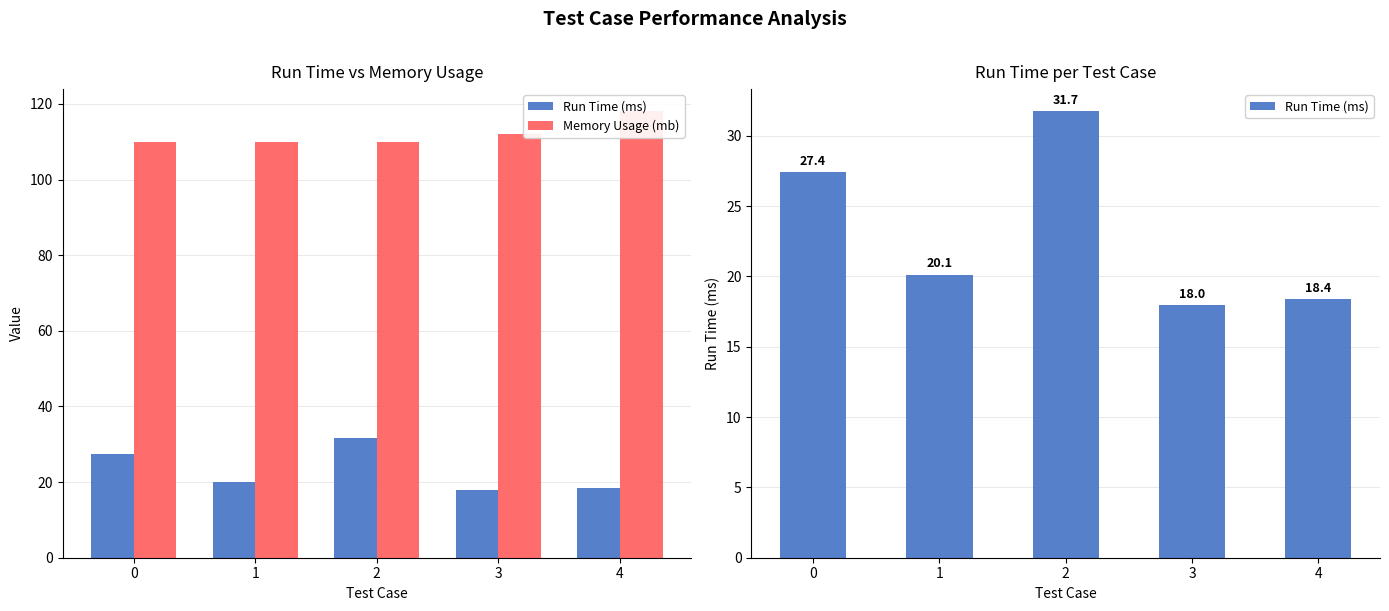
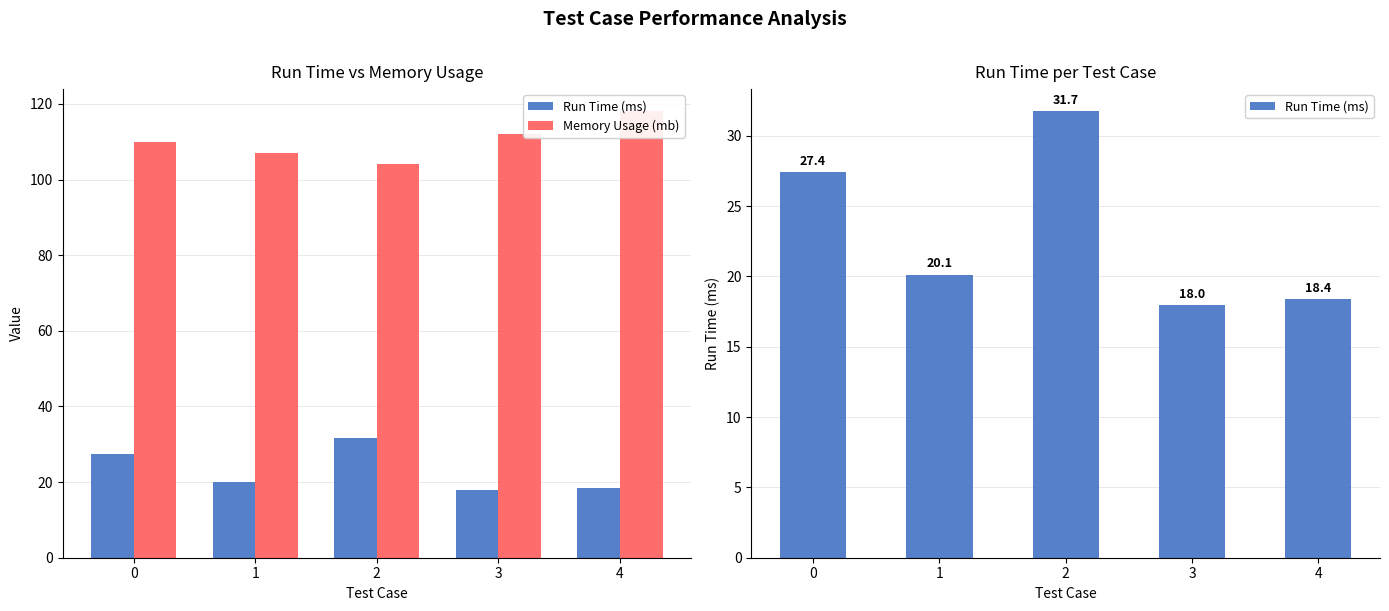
Run Time vs Memory Usage, Memory Usage (mb), 1: 110 -> 107
Run Time vs Memory Usage, Memory Usage (mb), 2: 110 -> 104
